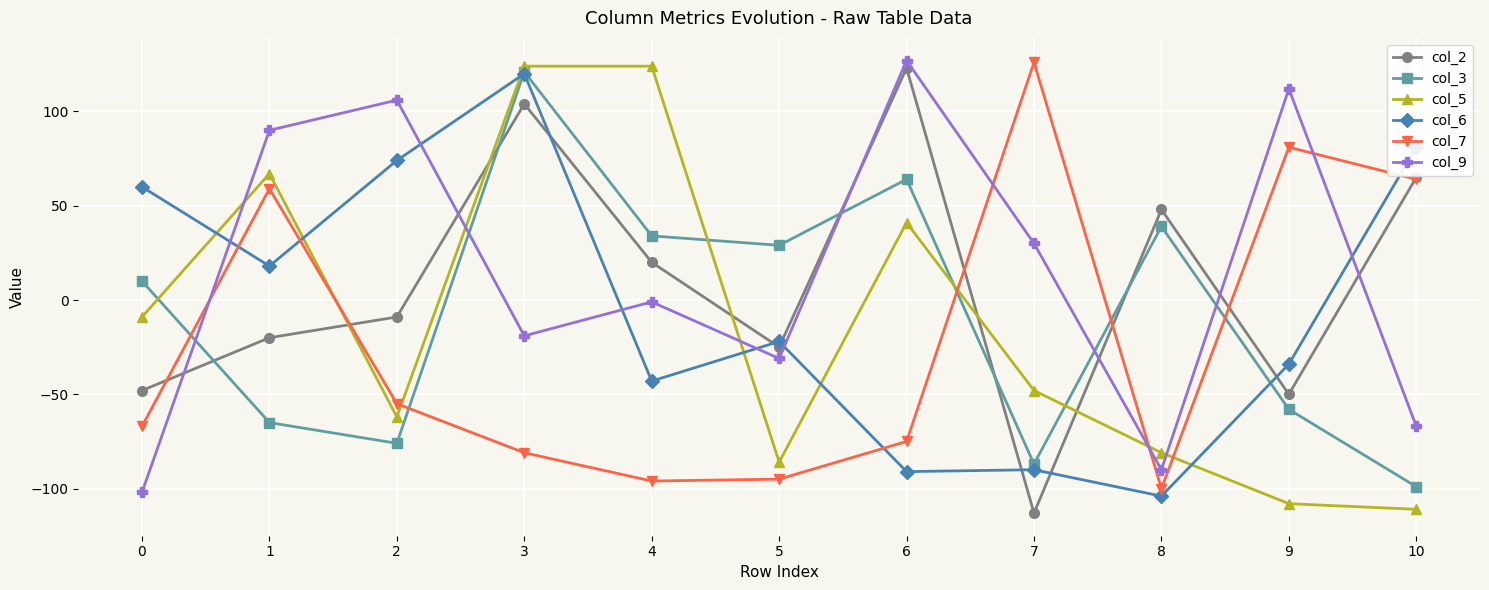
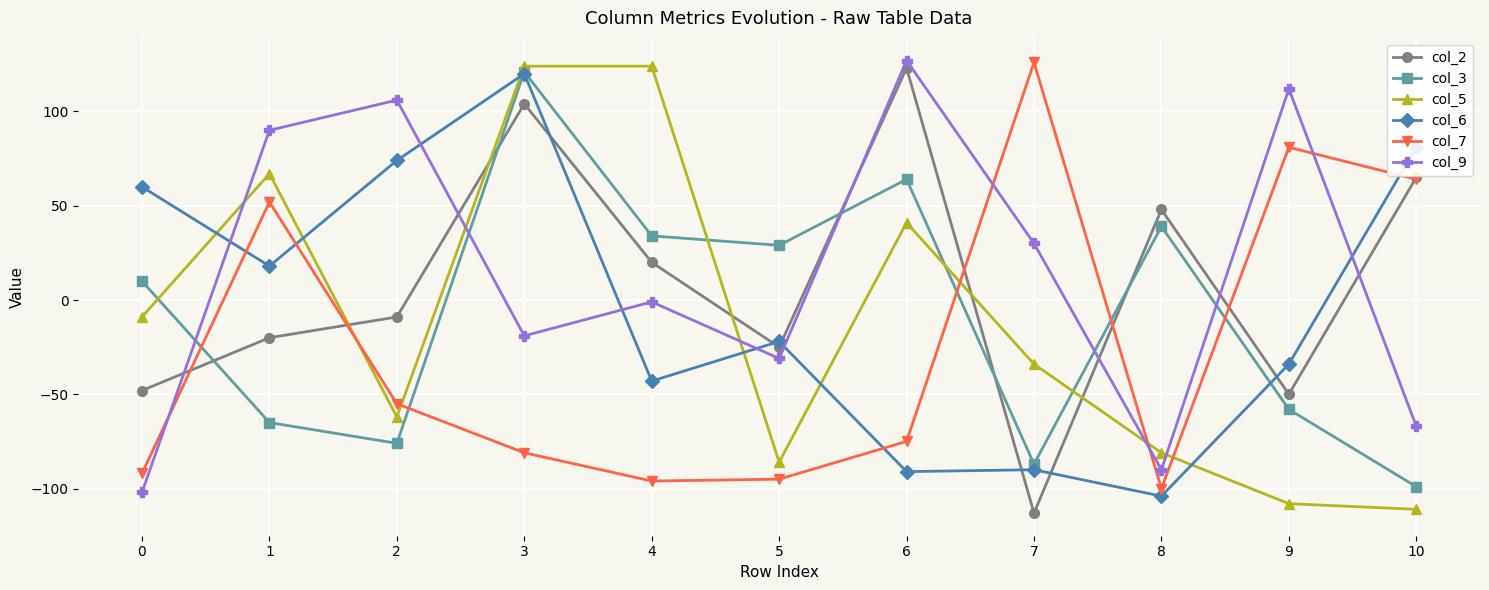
col_7, 0: -67 -> -92
col_7, 1: 59 -> 52
col_5, 7: -48 -> -34
